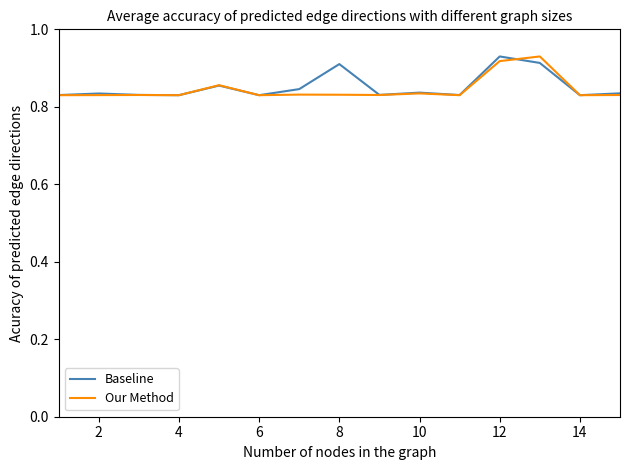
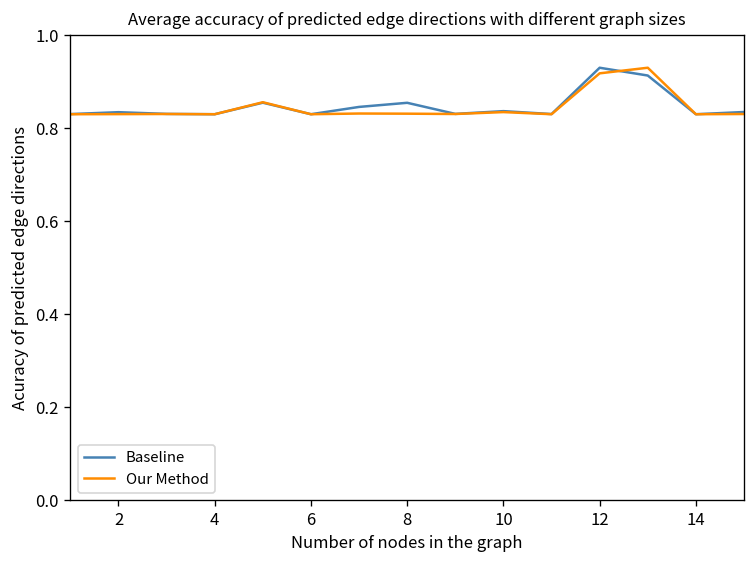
Baseline, 8: 0.91 -> 0.85
